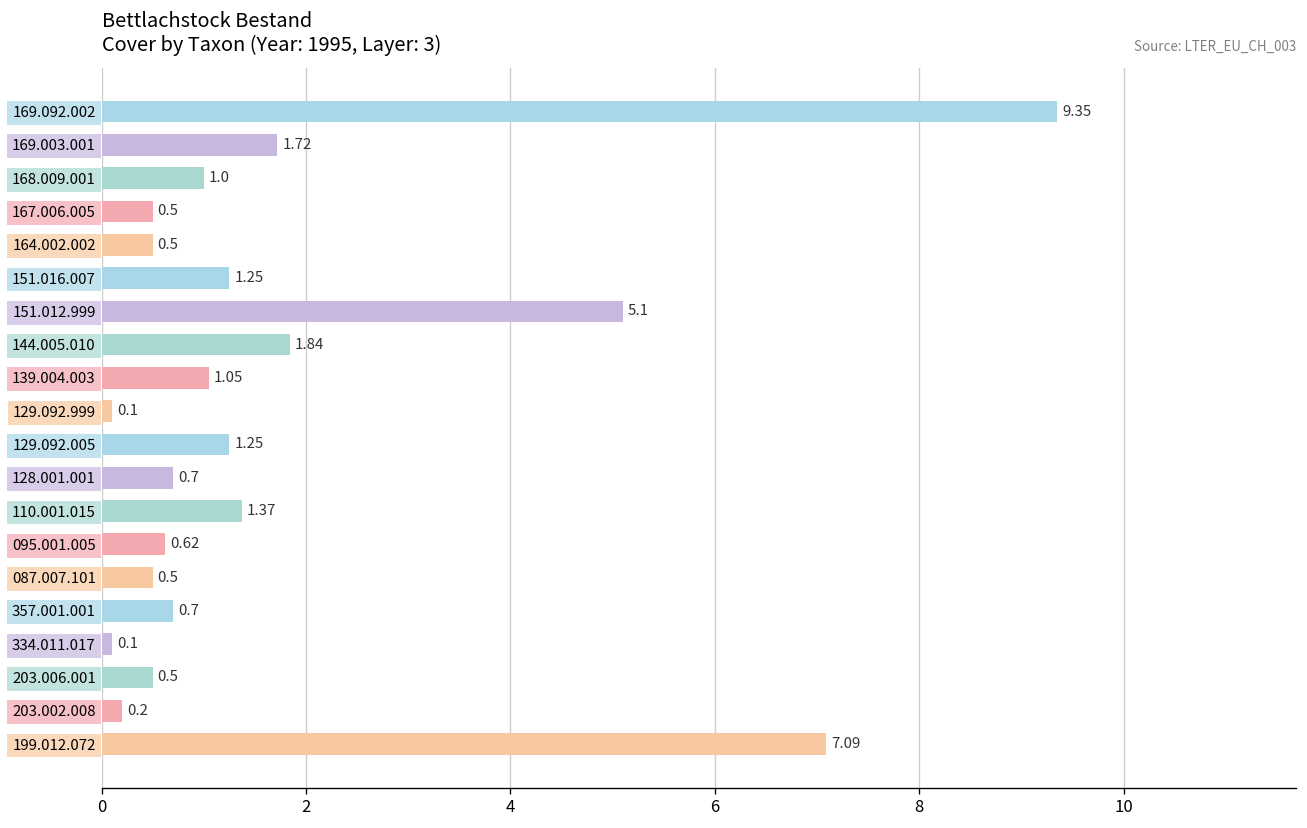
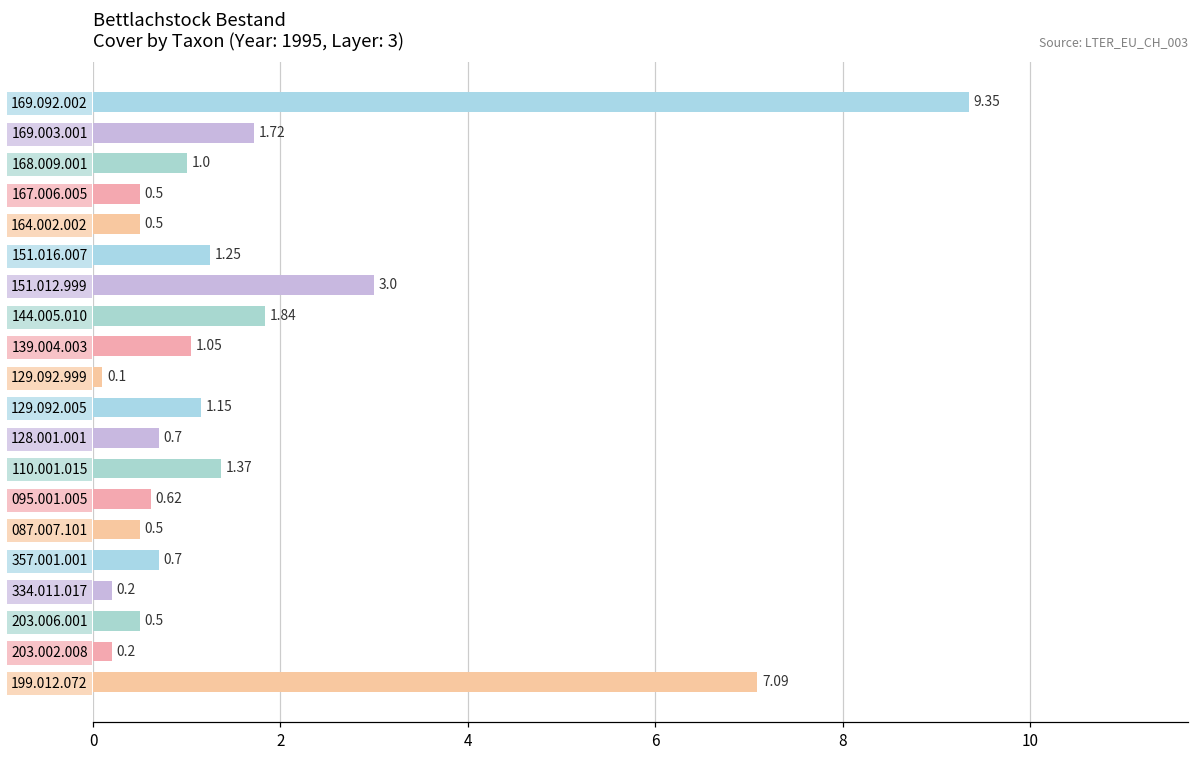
151.012.999: 5.1 -> 3.0
129.092.005: 1.25 -> 1.15
334.011.017: 0.1 -> 0.2
